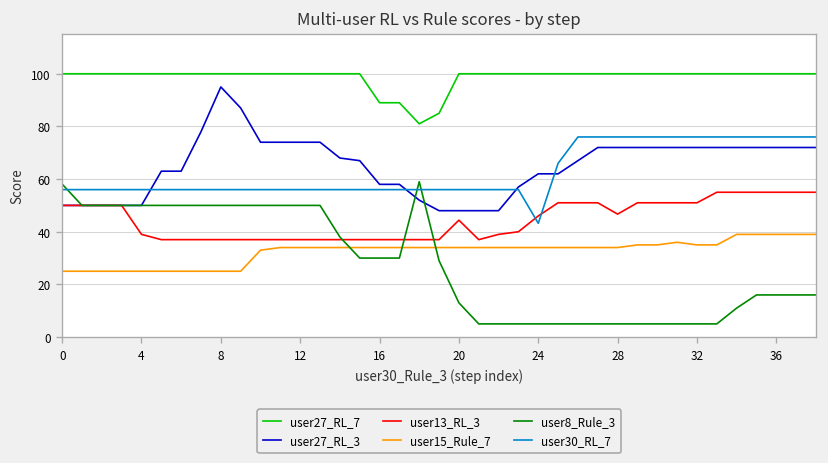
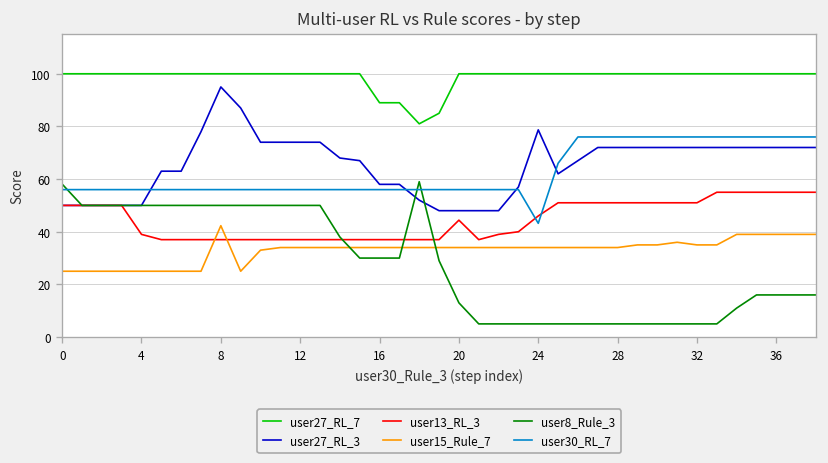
user15_Rule_7, 8: 25 -> 42
user27_RL_3, 24: 62 -> 79
user13_RL_3, 28: 47 -> 51
